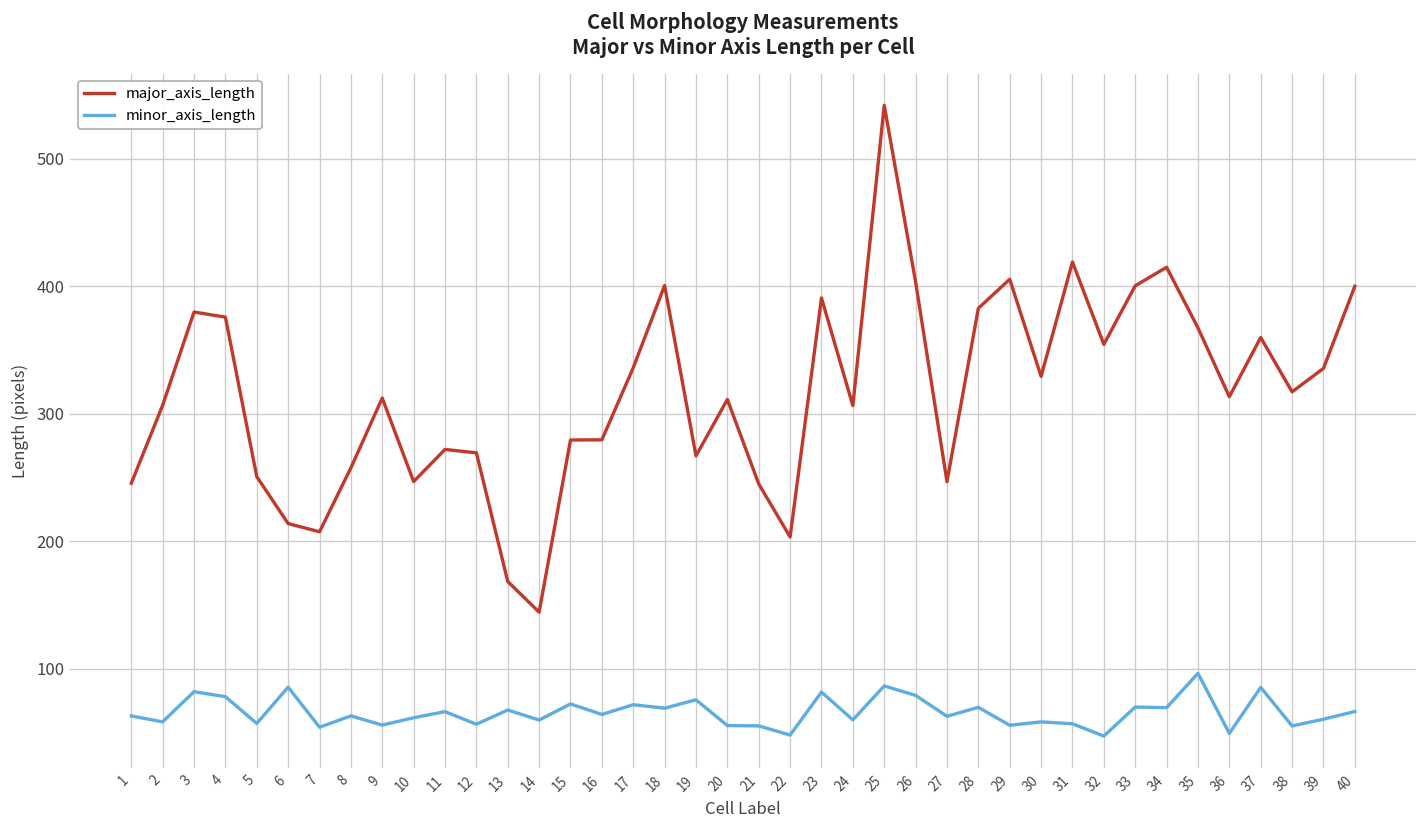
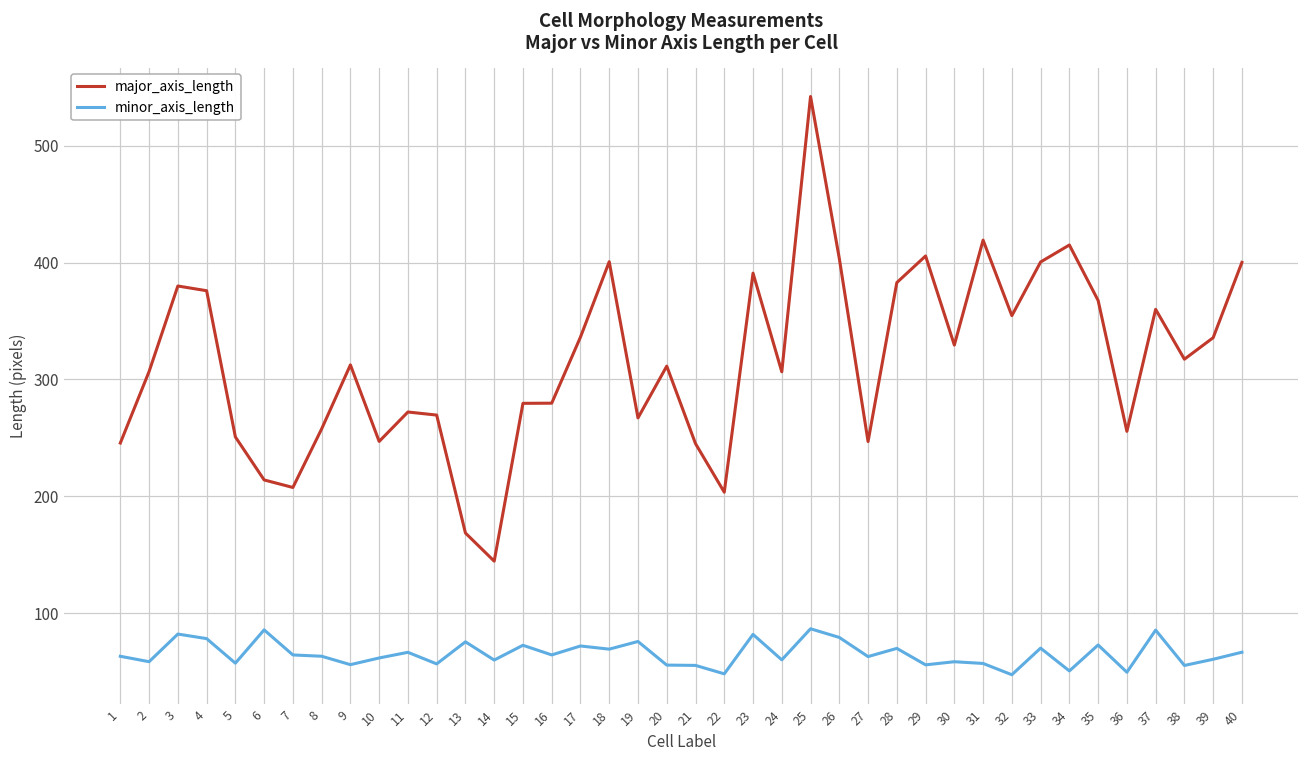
minor_axis_length, 7: 54 -> 64
minor_axis_length, 13: 68 -> 75
minor_axis_length, 34: 70 -> 51
minor_axis_length, 35: 96 -> 73
major_axis_length, 36: 313 -> 256
